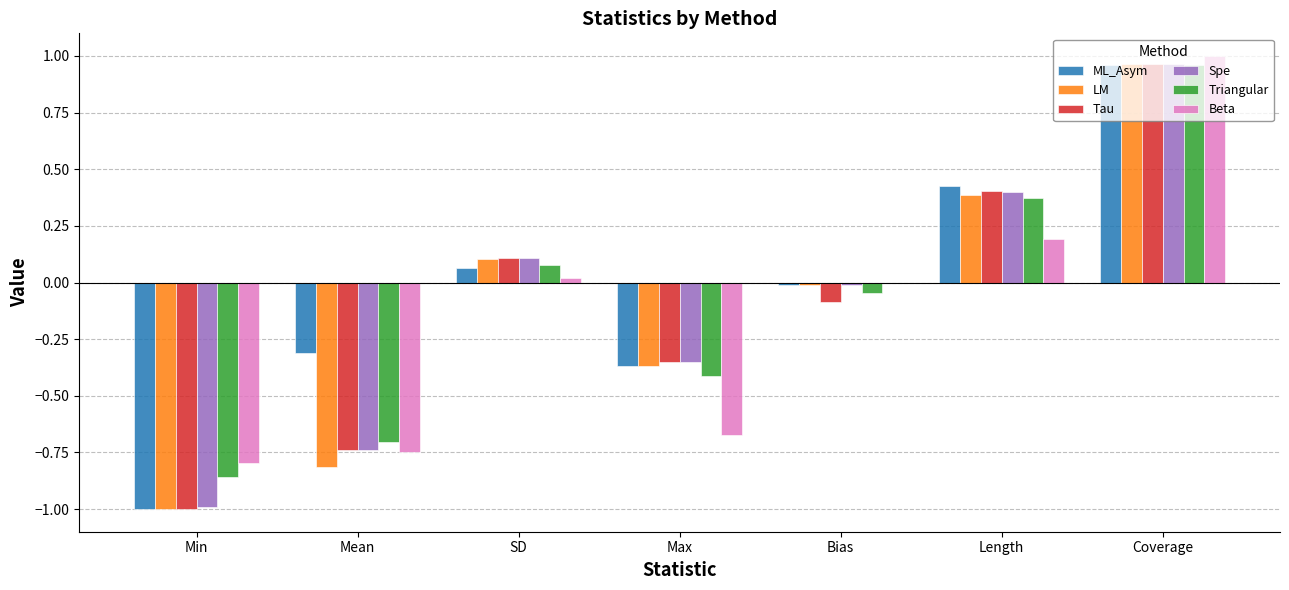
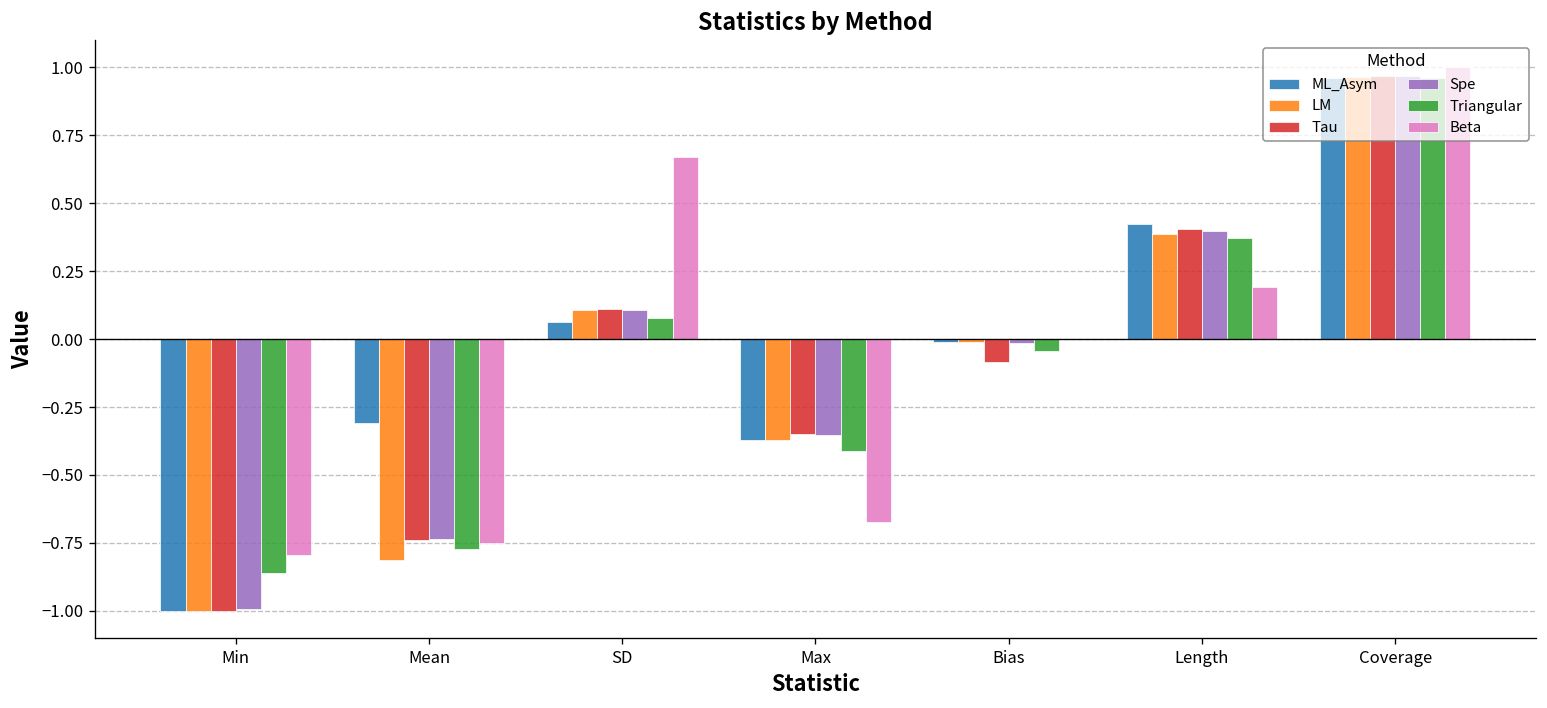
Triangular, Mean: -0.70 -> -0.77
Beta, SD: 0.02 -> 0.67
